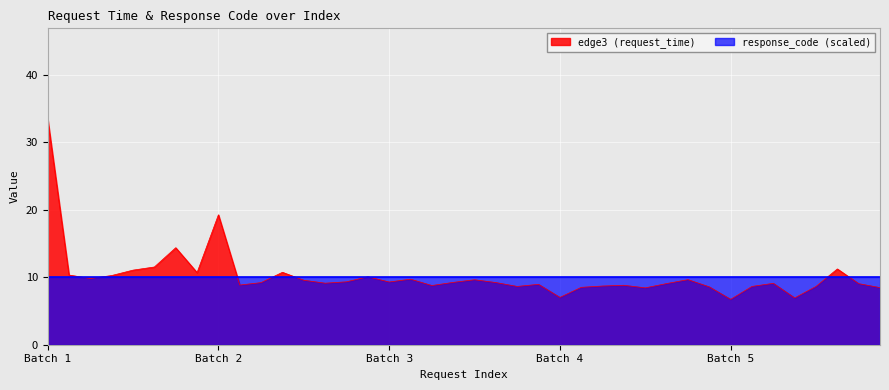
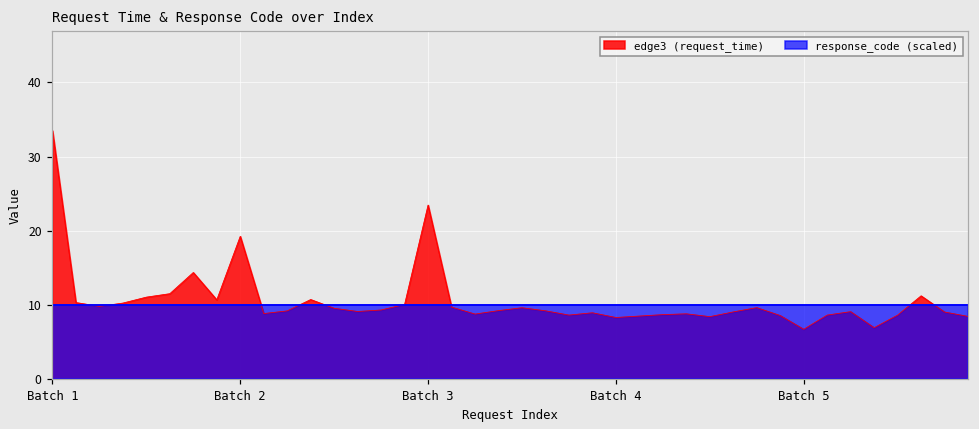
edge3 (request_time), Batch 3: 9 -> 23
edge3 (request_time), Batch 4: 7 -> 8
